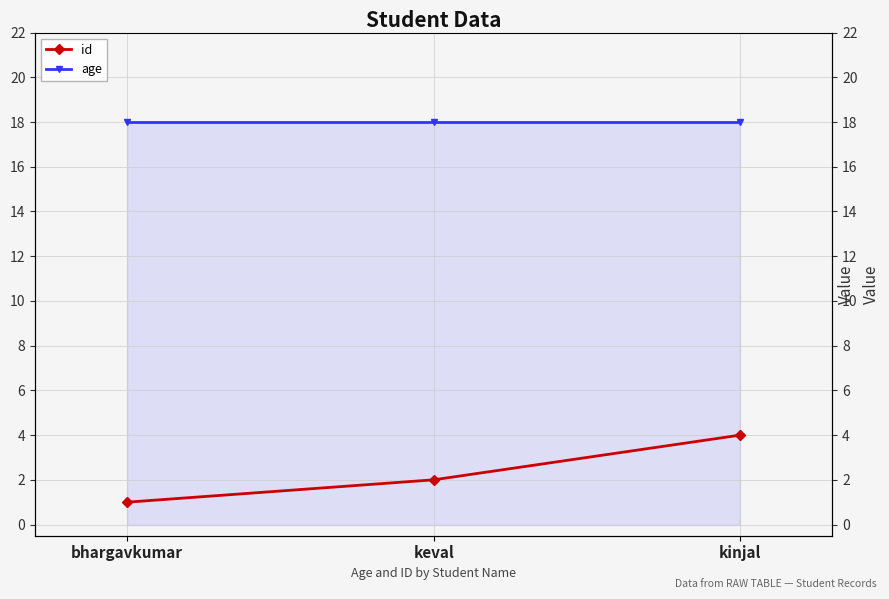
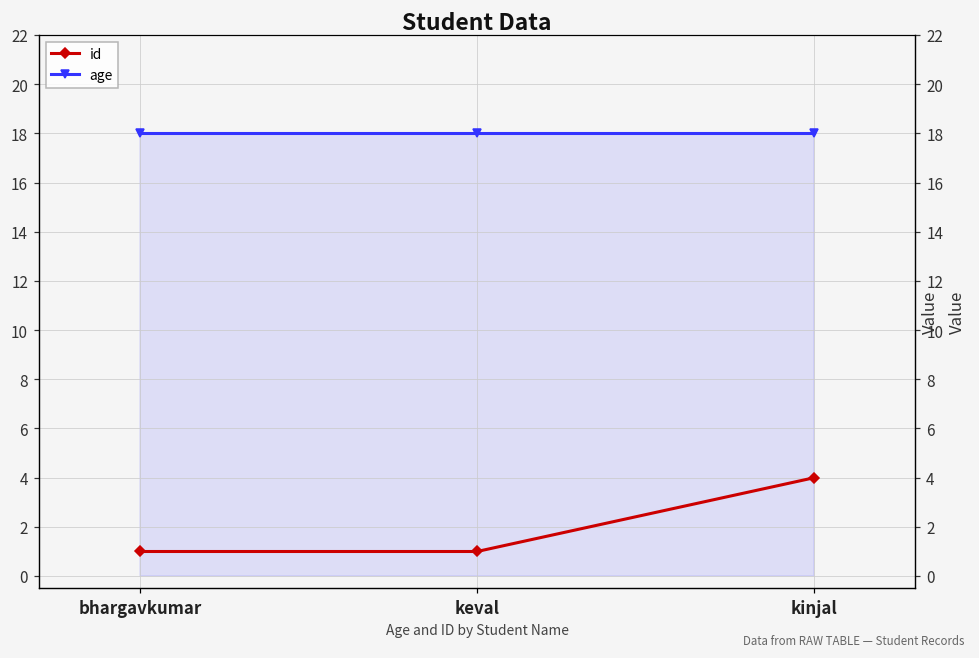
id, keval: 2 -> 1
